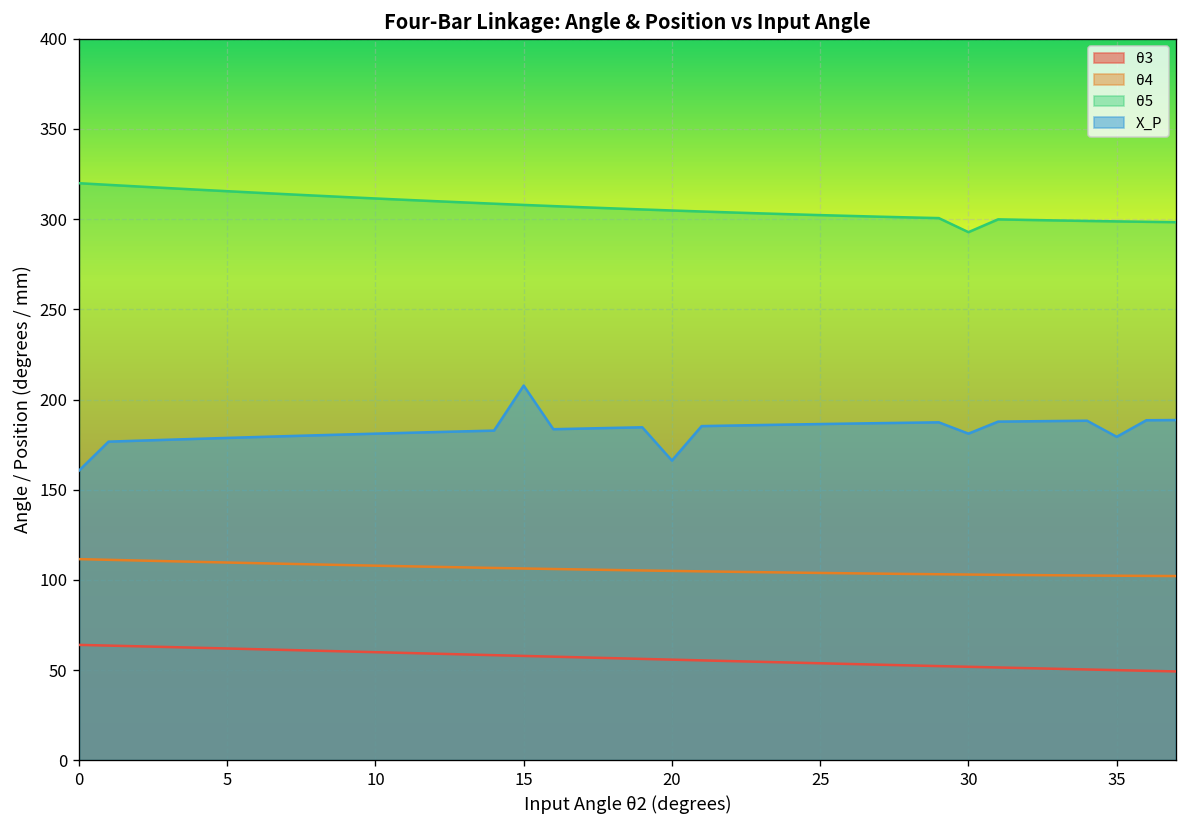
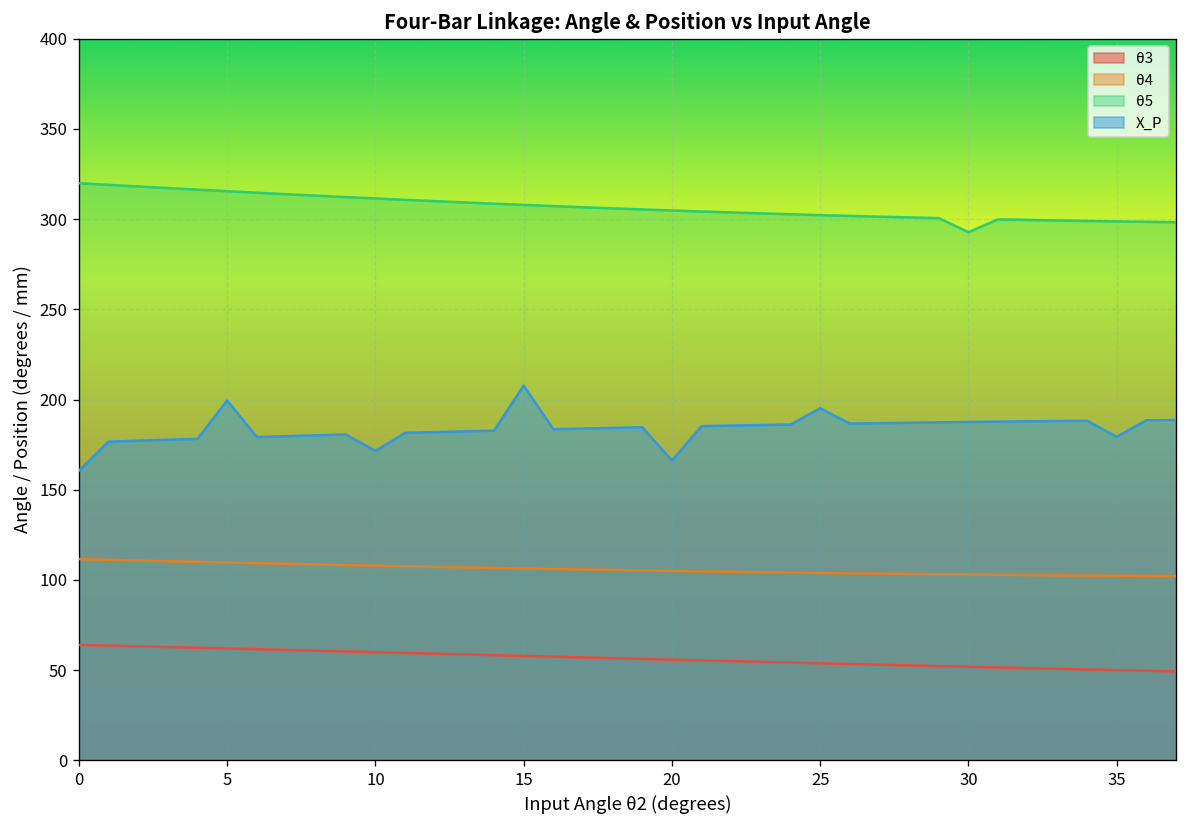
X_P, 5: 179 -> 199
X_P, 10: 181 -> 171
X_P, 25: 186 -> 195
X_P, 30: 181 -> 188
